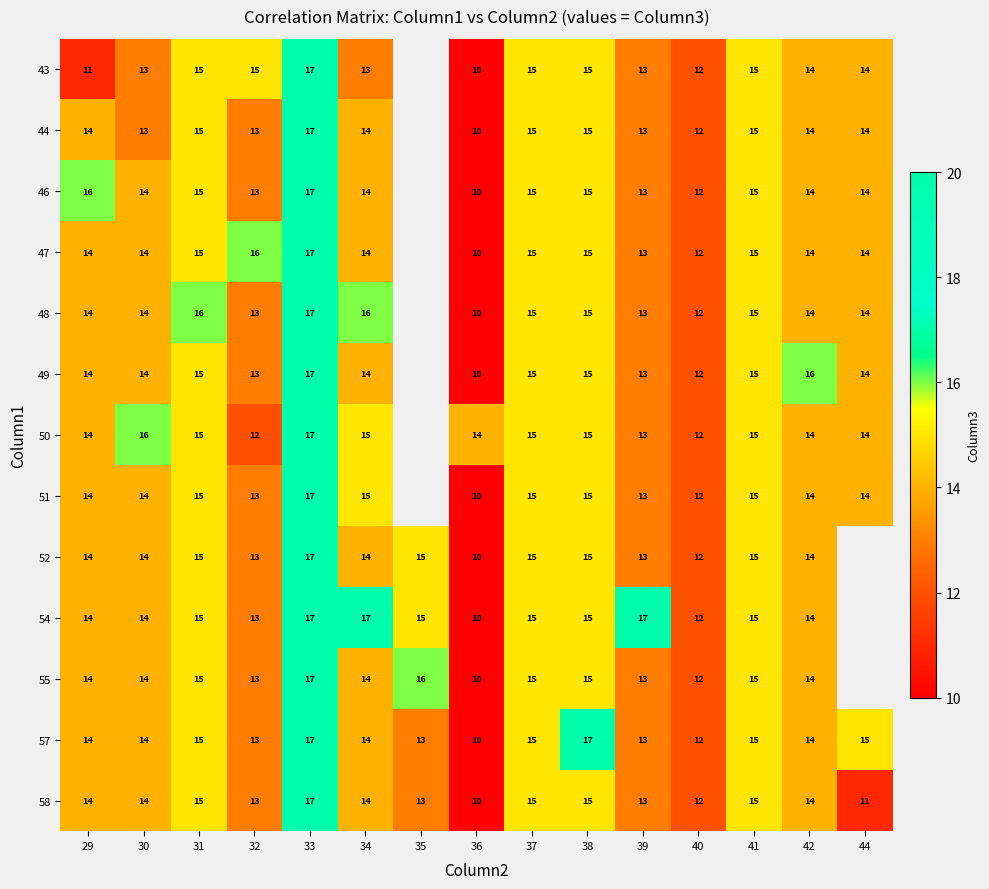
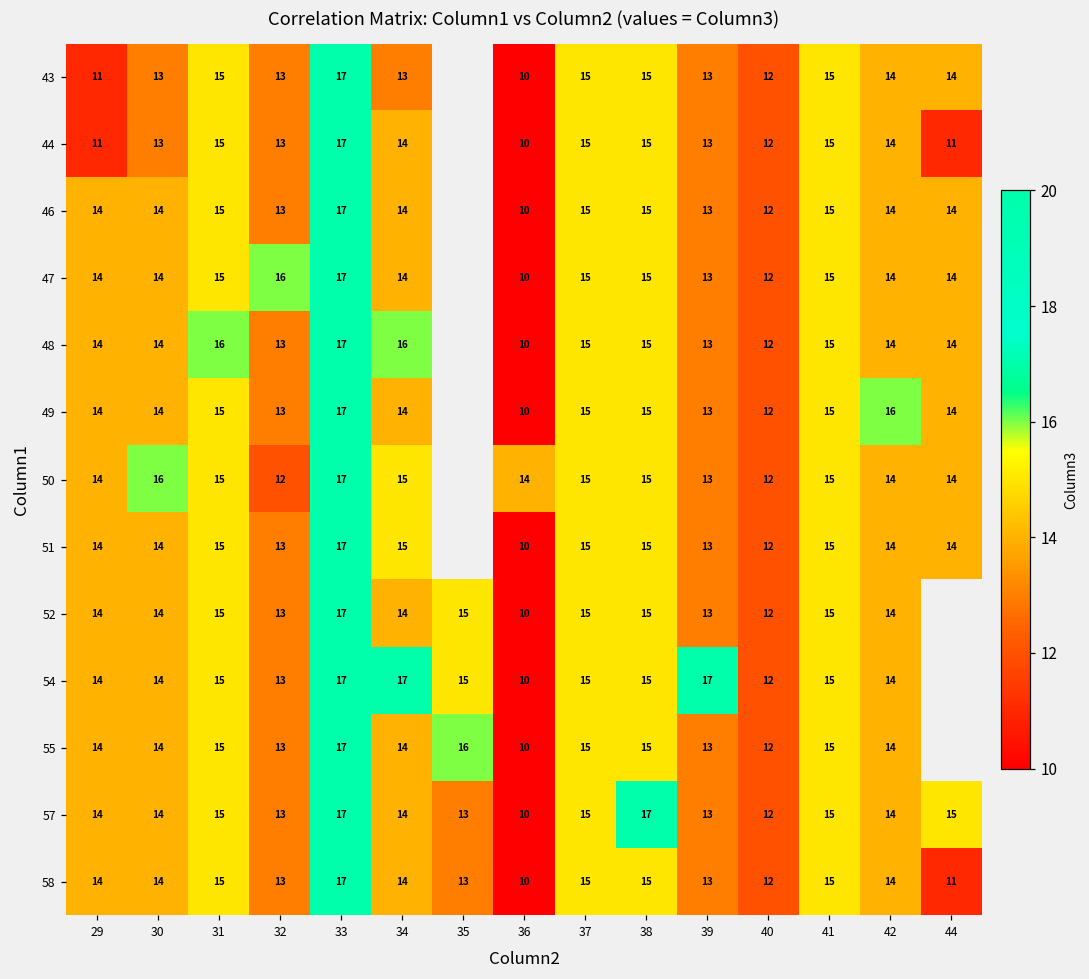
43, 32: 15 -> 13
44, 29: 14 -> 11
44, 44: 14 -> 11
46, 29: 16 -> 14
